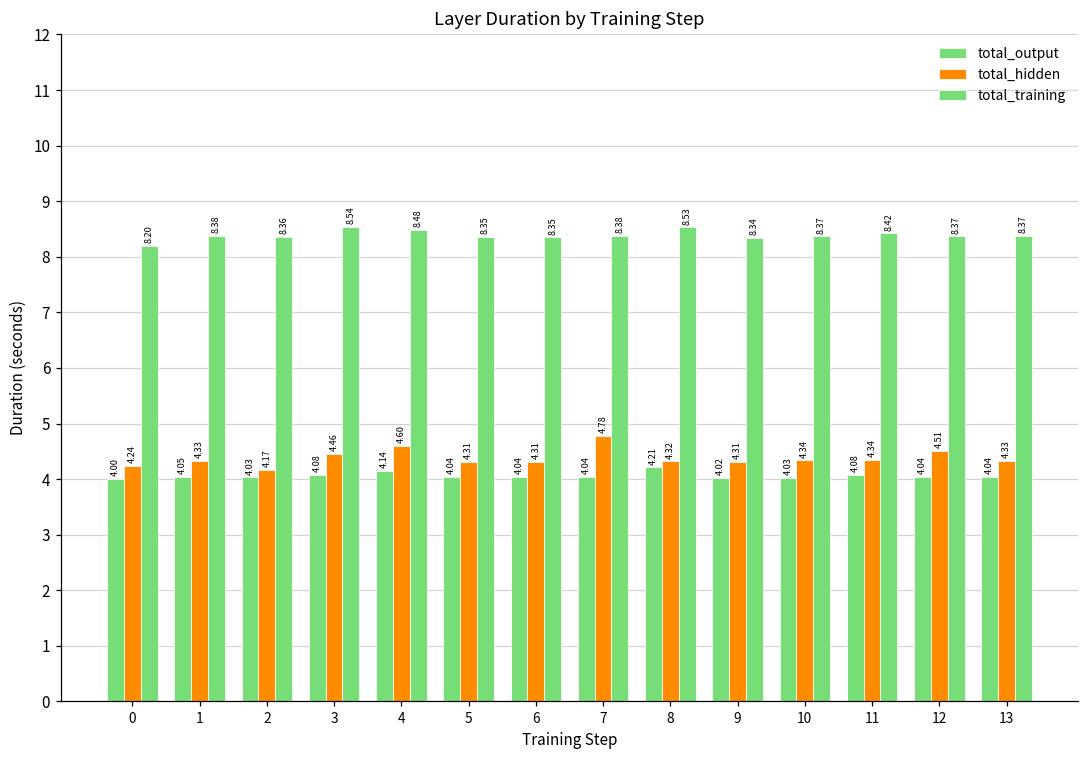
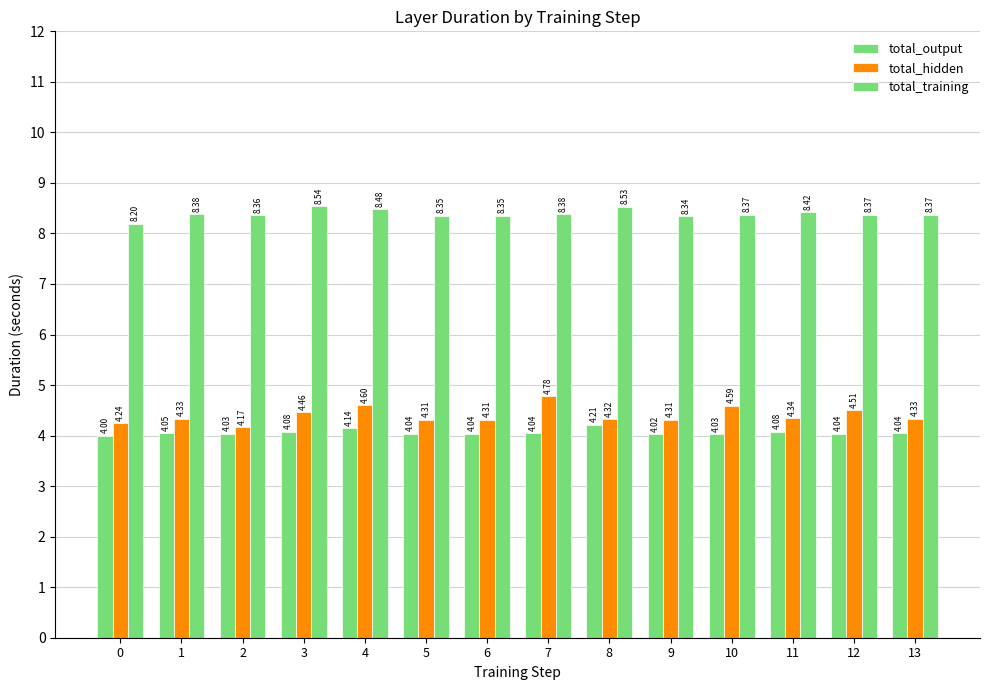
total_hidden, 10: 4.34 -> 4.59
